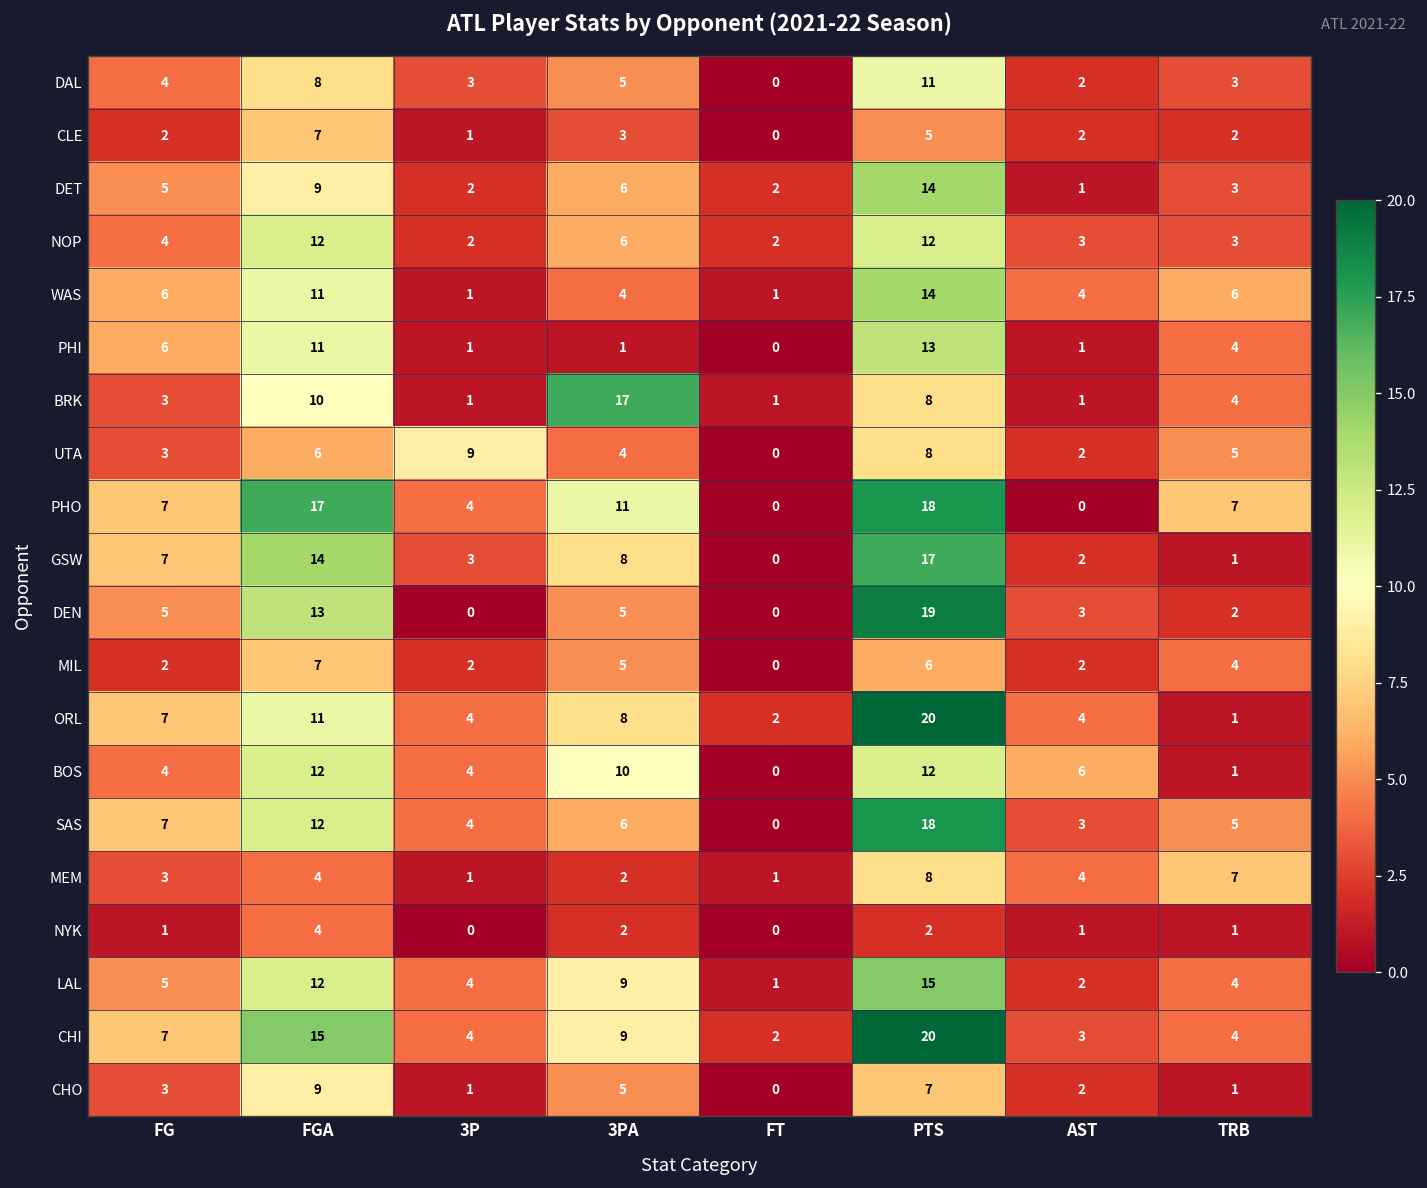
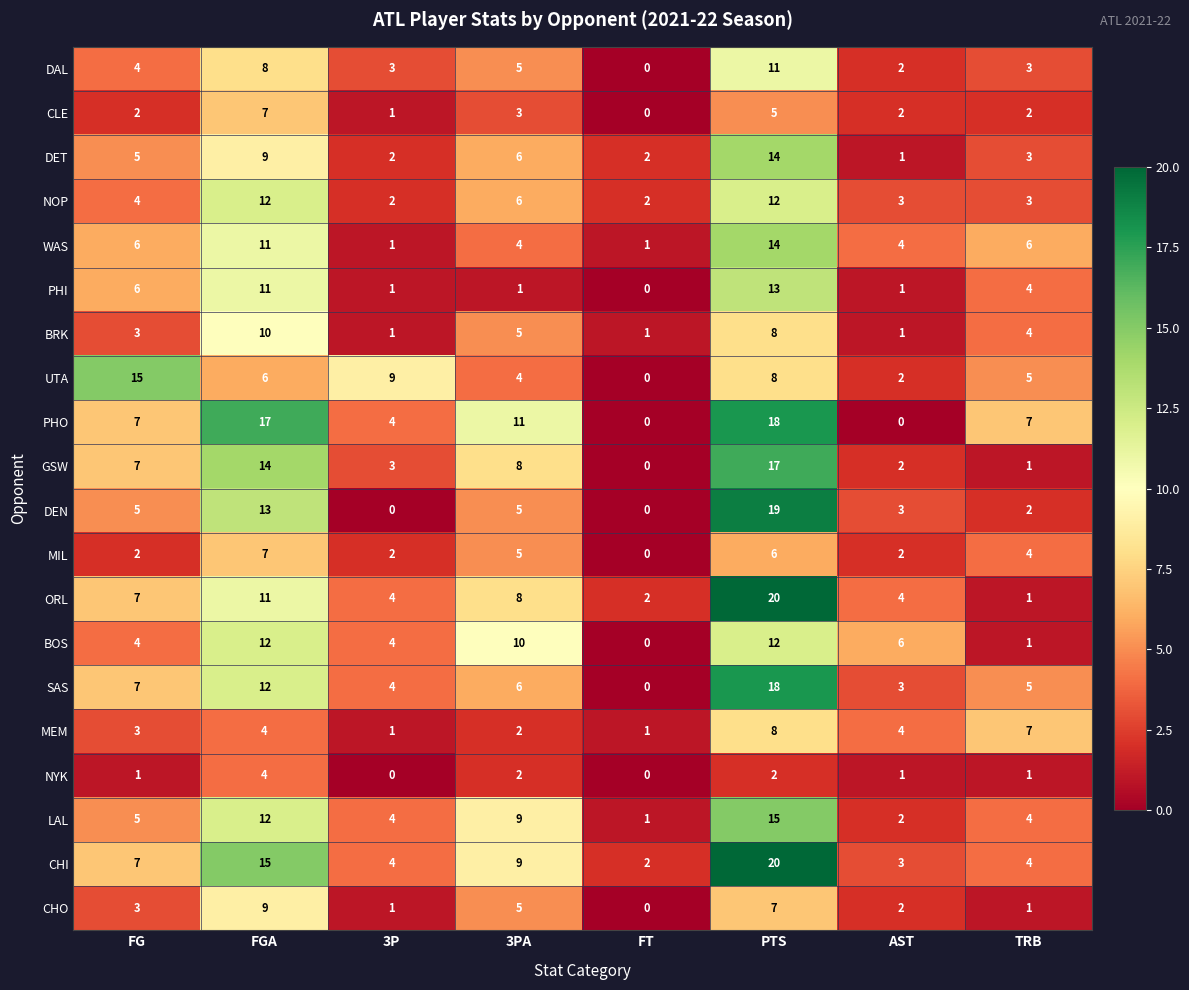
BRK, 3PA: 17 -> 5
UTA, FG: 3 -> 15
